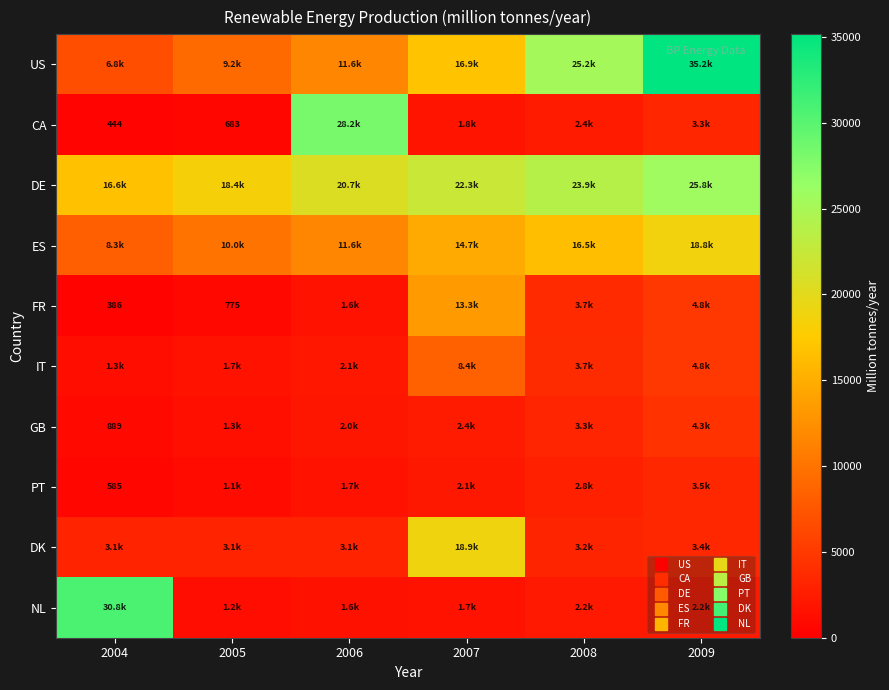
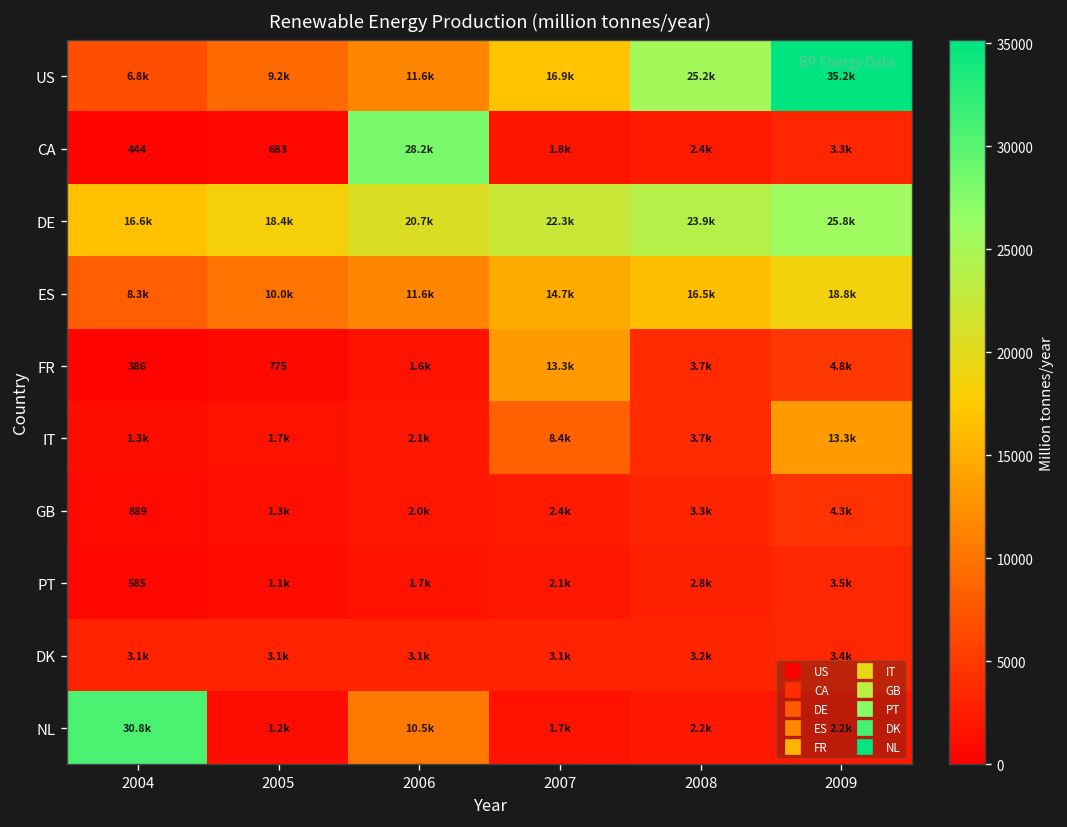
IT, 2009: 4.8k -> 13.3k
DK, 2007: 18.9k -> 3.1k
NL, 2006: 1.6k -> 10.5k
